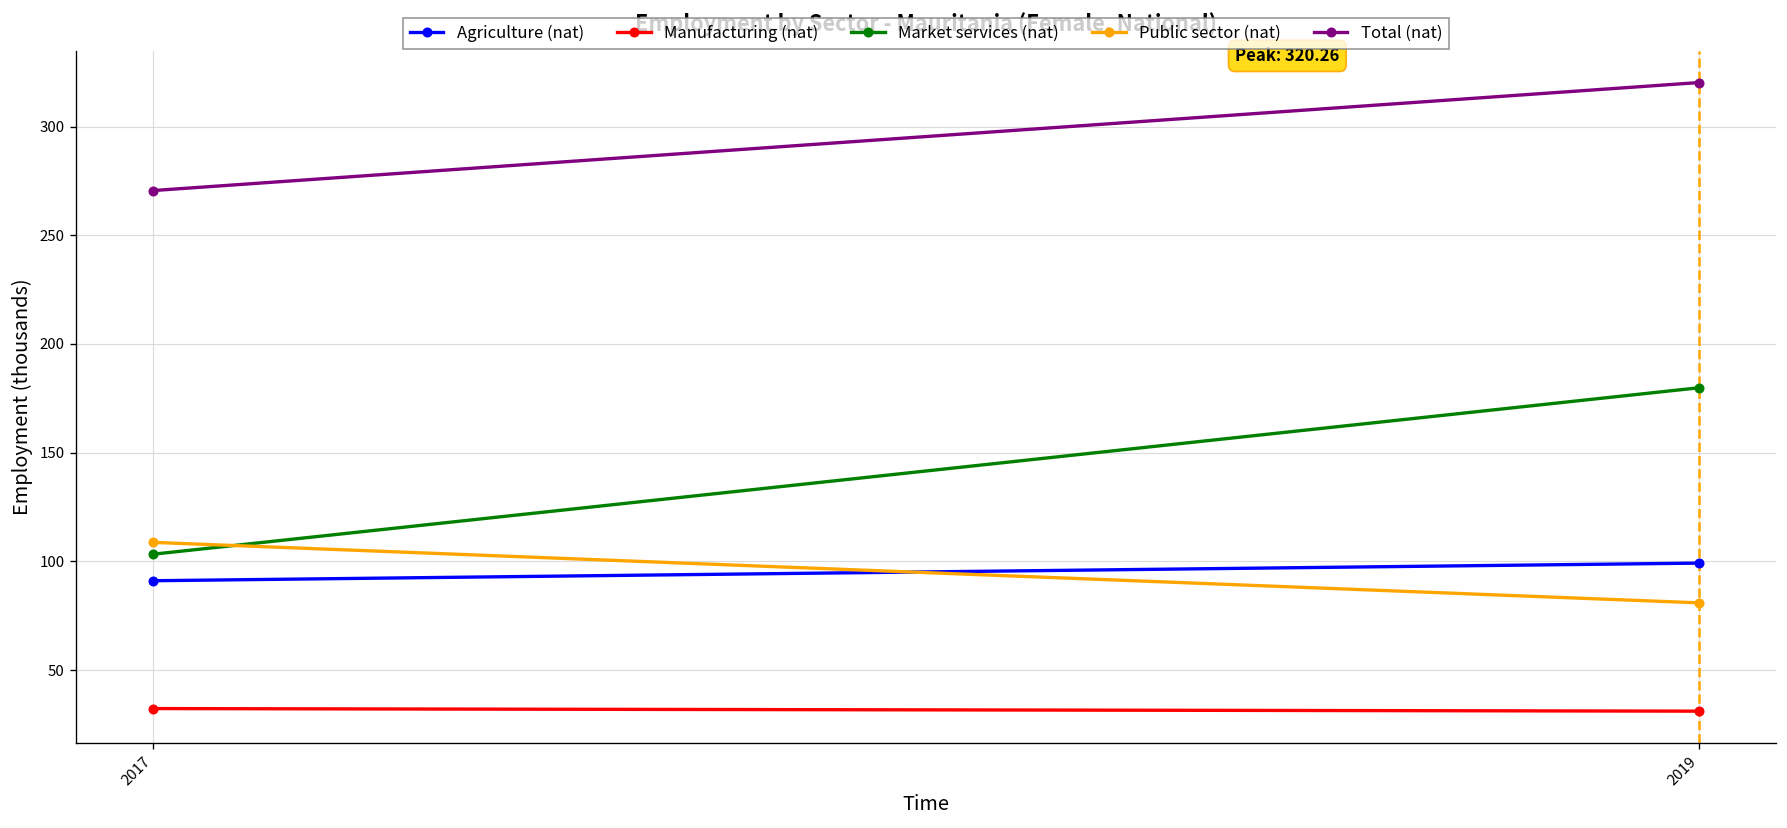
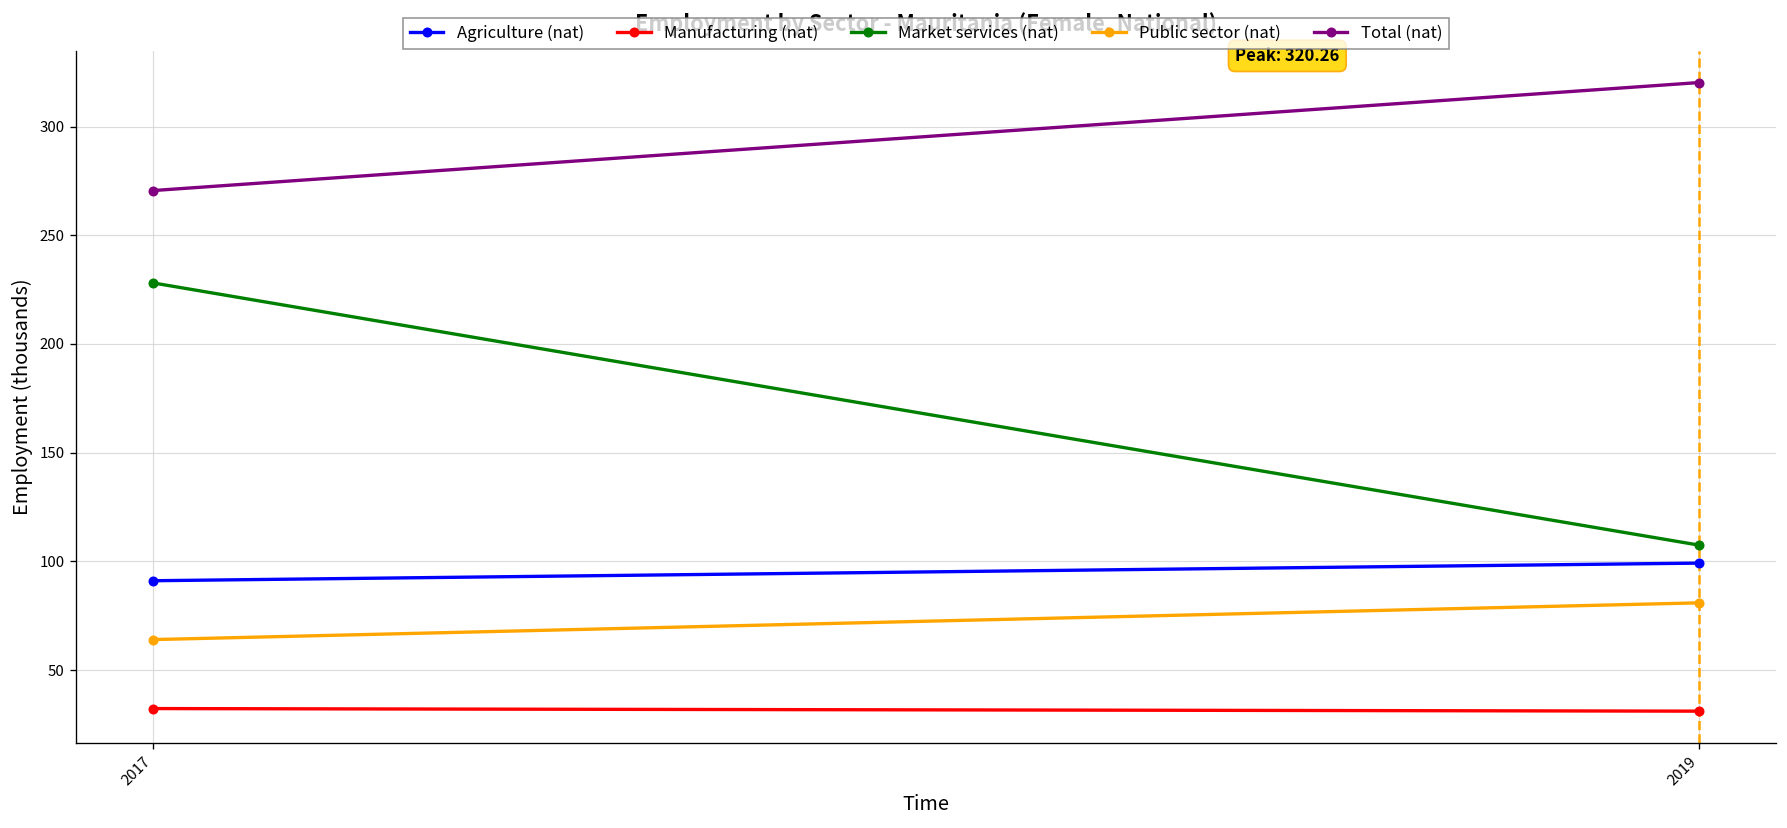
Market services (nat), 2017: 103 -> 228
Public sector (nat), 2017: 109 -> 64
Market services (nat), 2019: 180 -> 107
